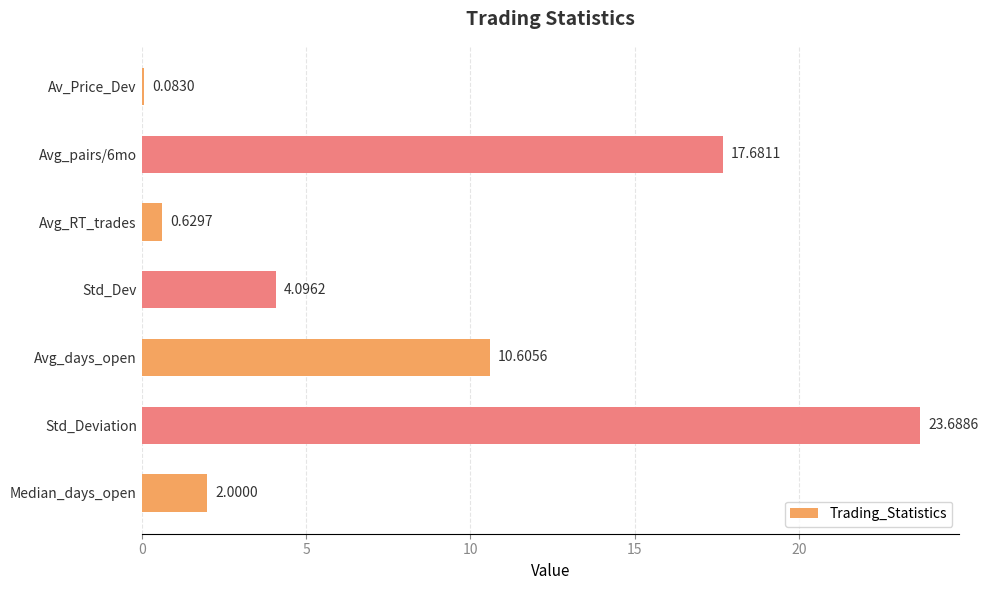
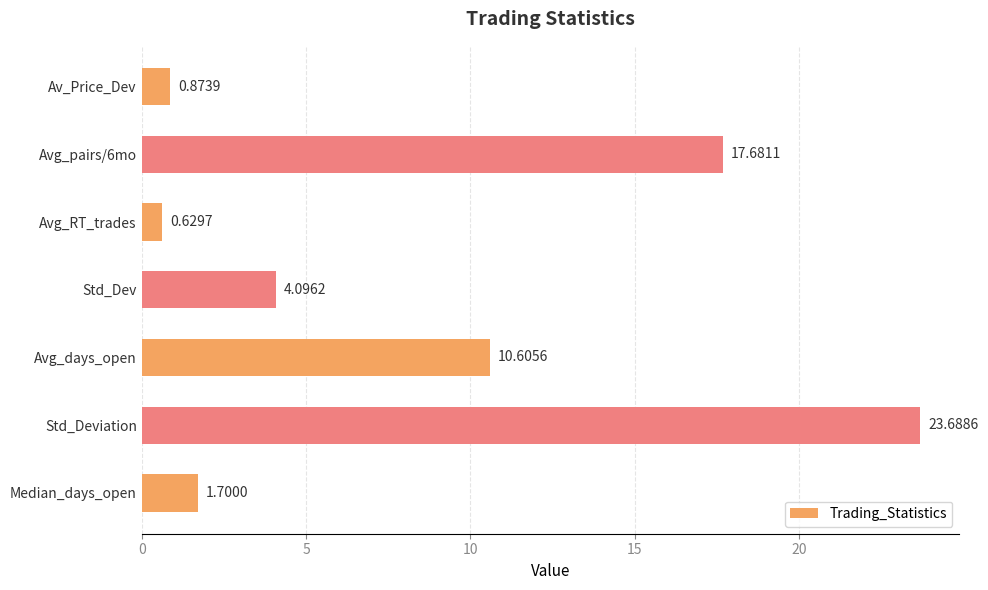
Av_Price_Dev: 0.0830 -> 0.8739
Median_days_open: 2.0000 -> 1.7000
